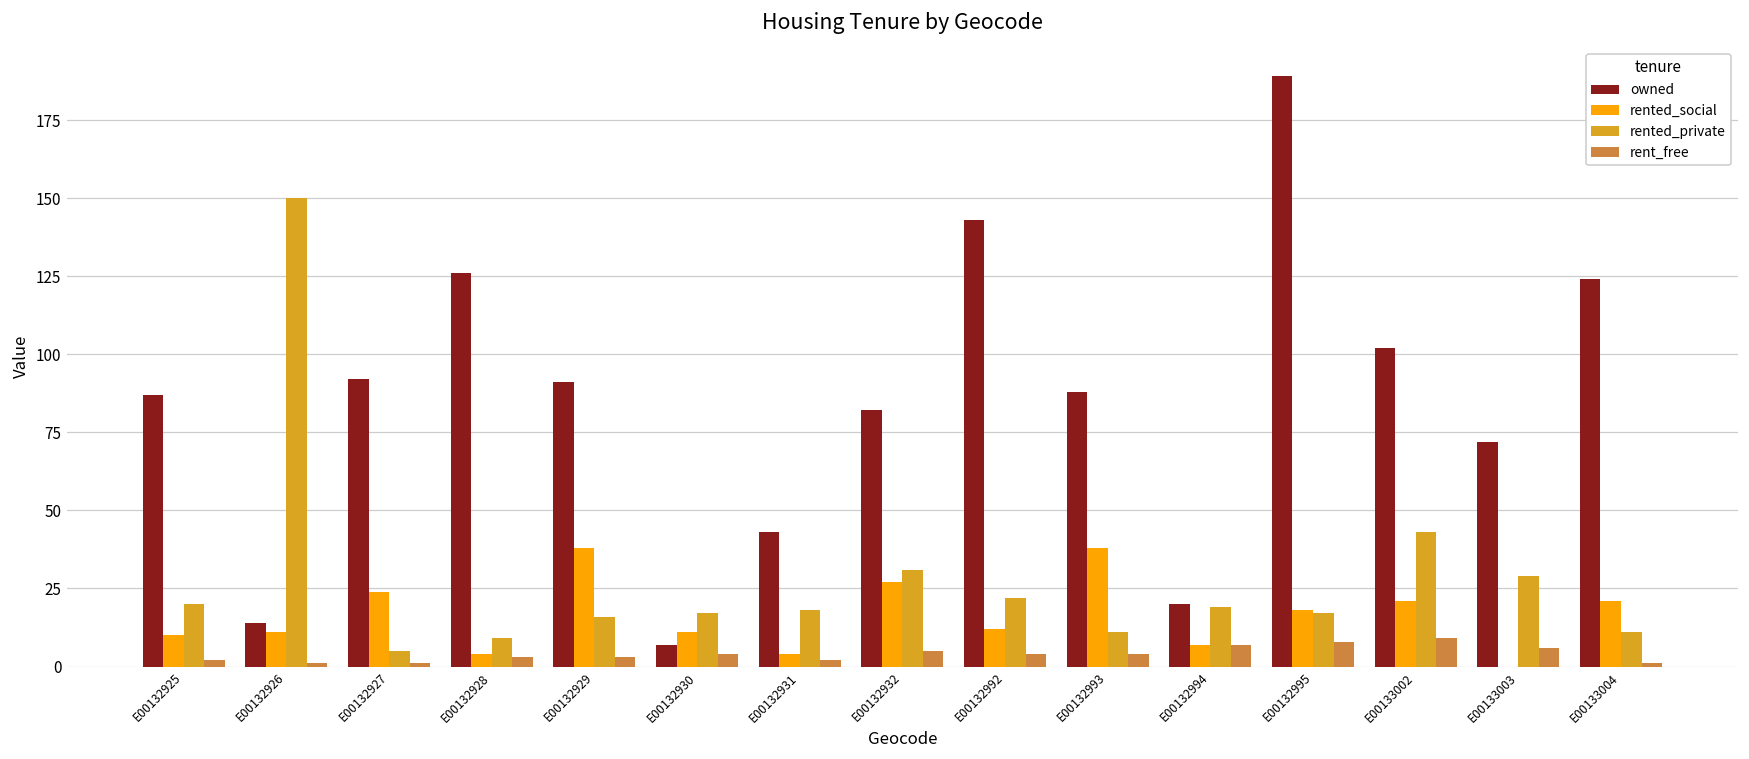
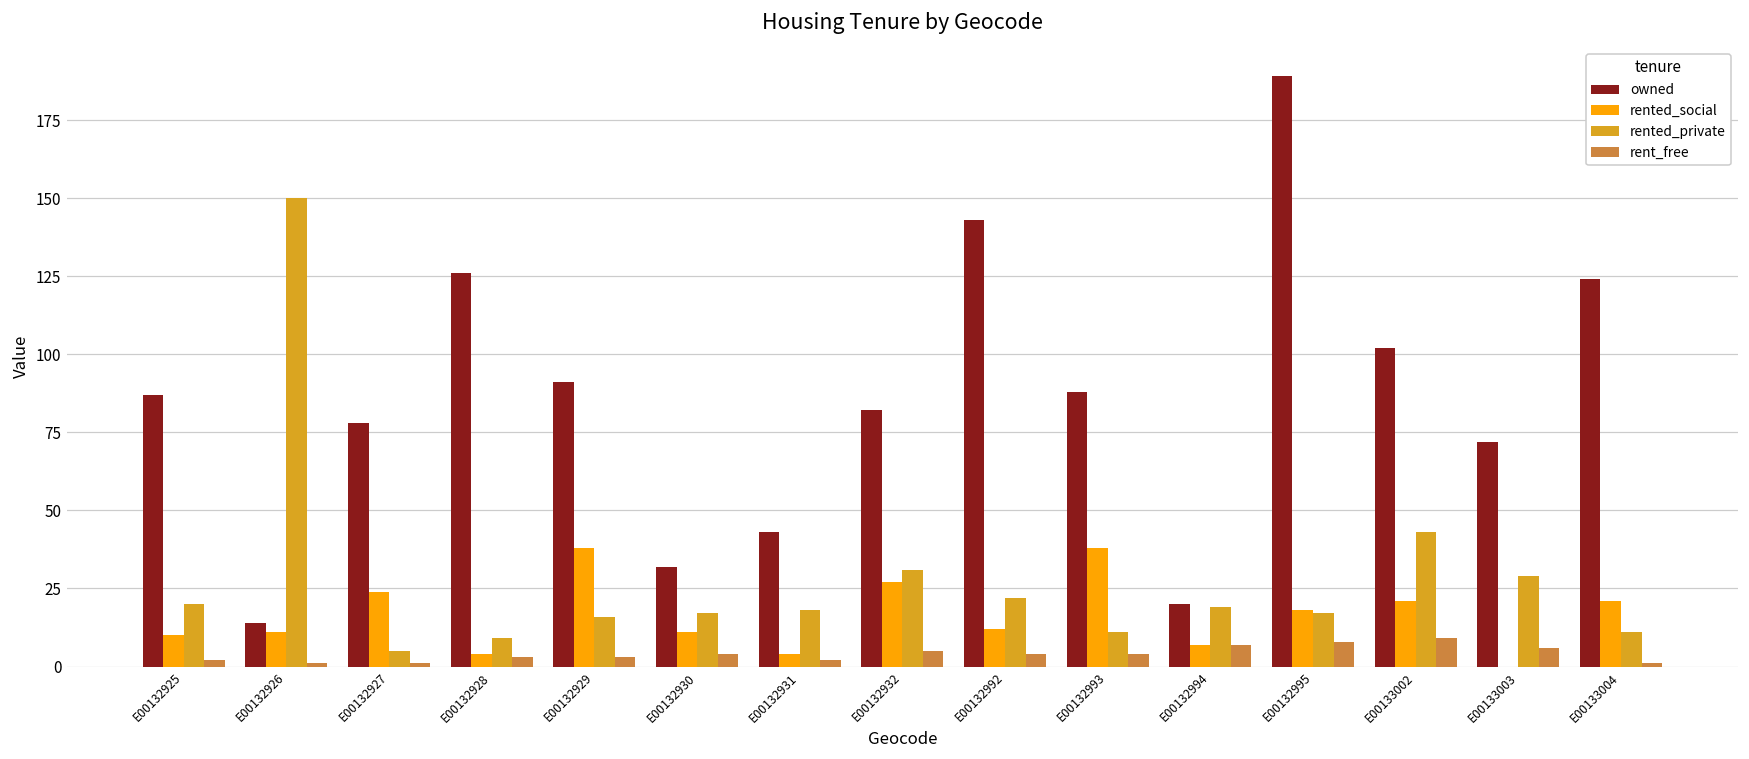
owned, E00132927: 92 -> 78
owned, E00132930: 7 -> 32
